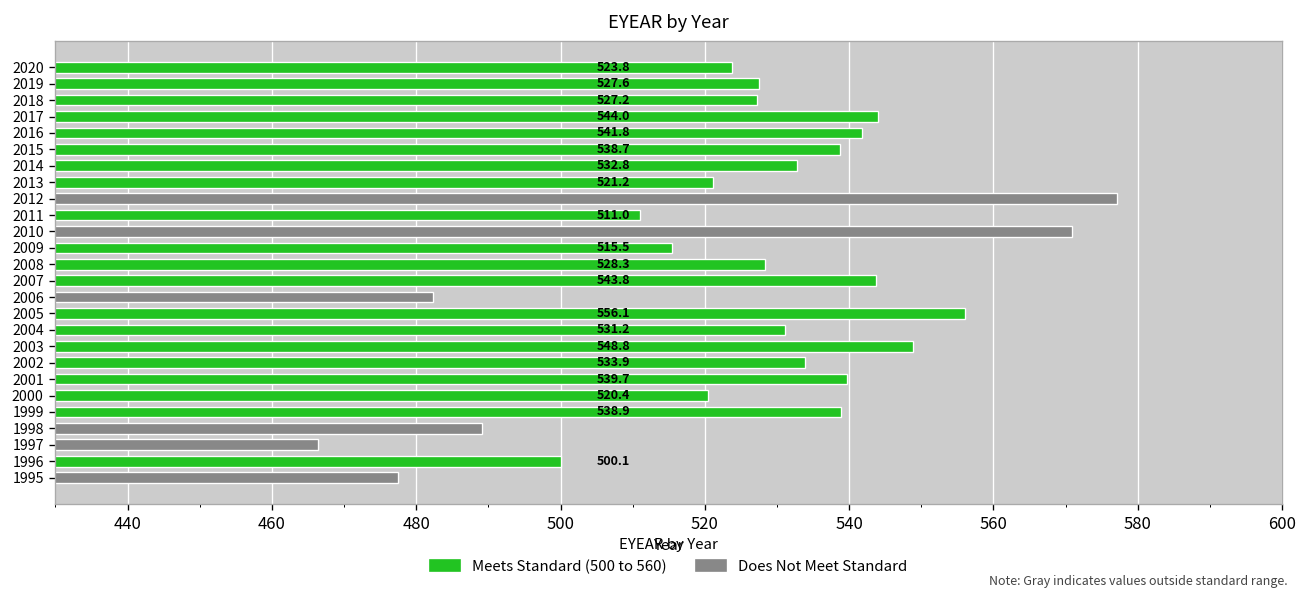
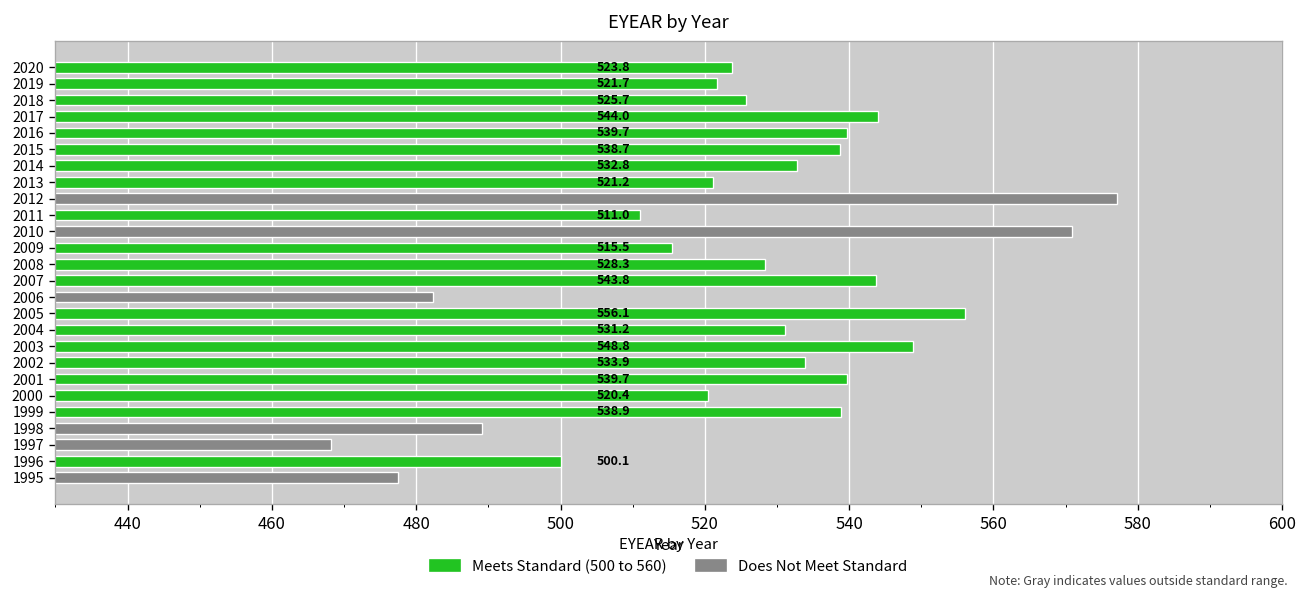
2019: 527.6 -> 521.7
2018: 527.2 -> 525.7
2016: 541.8 -> 539.7
1997: 466 -> 468
